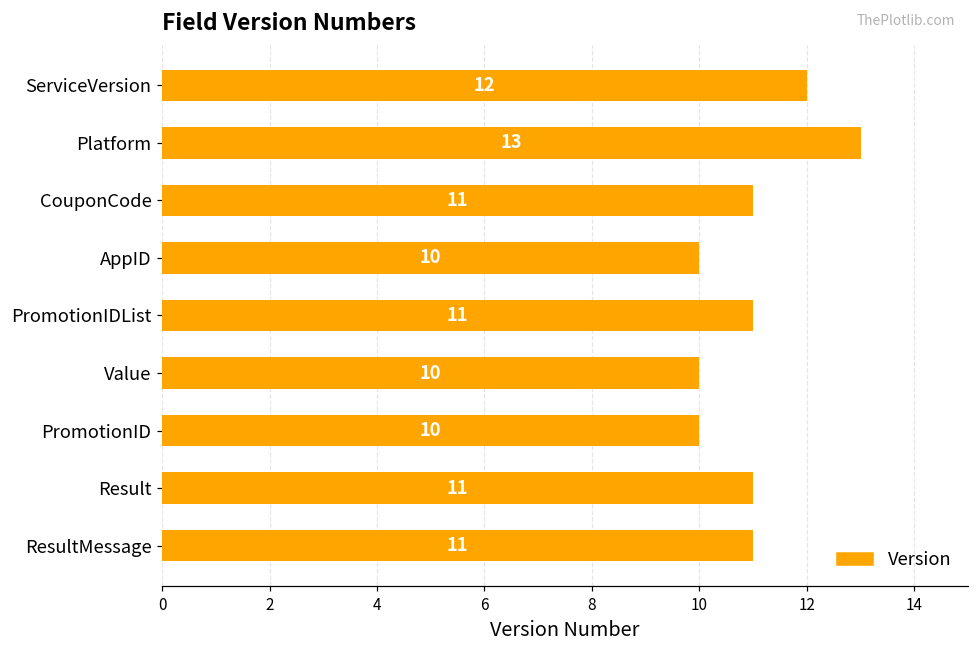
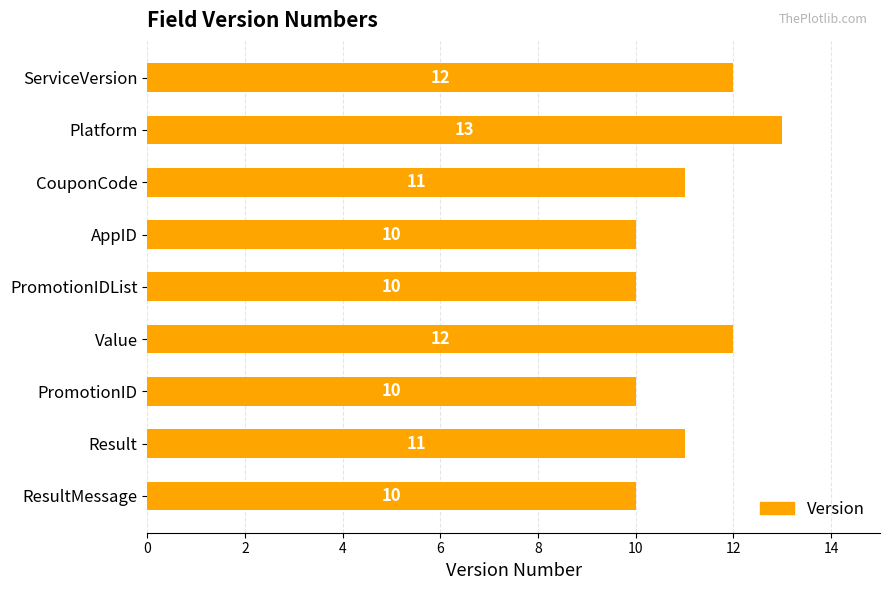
PromotionIDList: 11 -> 10
Value: 10 -> 12
ResultMessage: 11 -> 10
